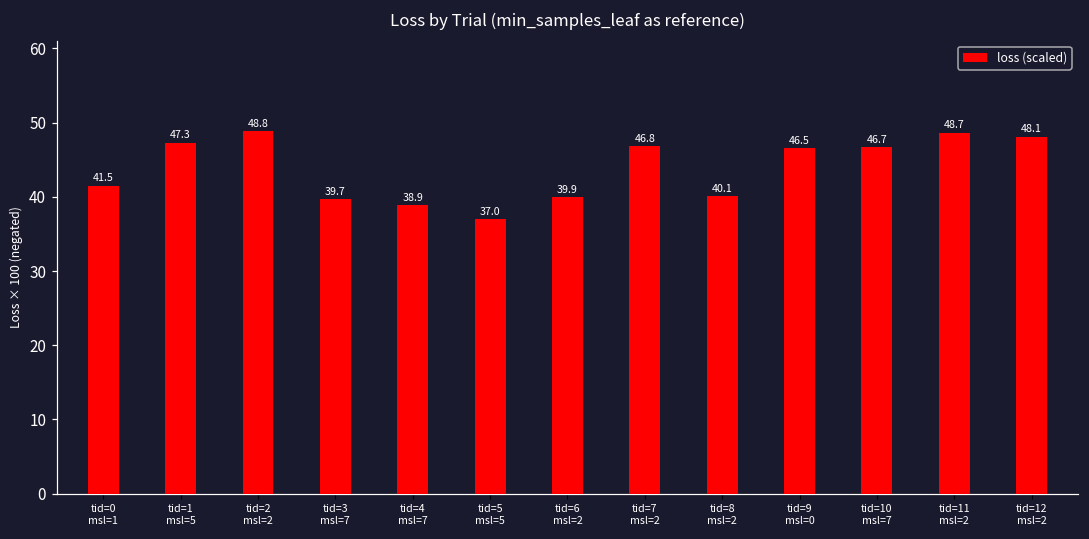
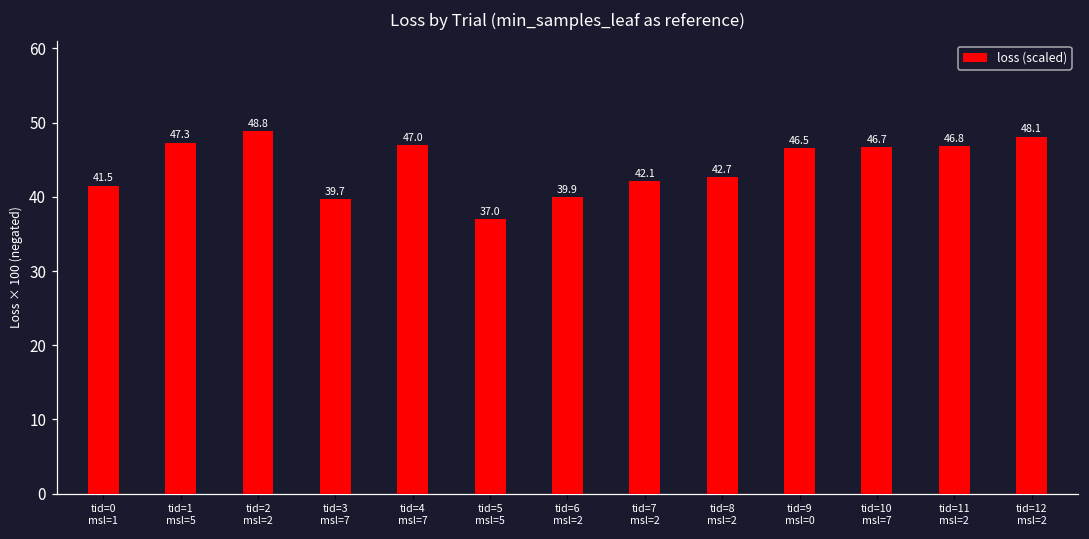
tid=4 msl=7: 38.9 -> 47.0
tid=7 msl=2: 46.8 -> 42.1
tid=8 msl=2: 40.1 -> 42.7
tid=11 msl=2: 48.7 -> 46.8
